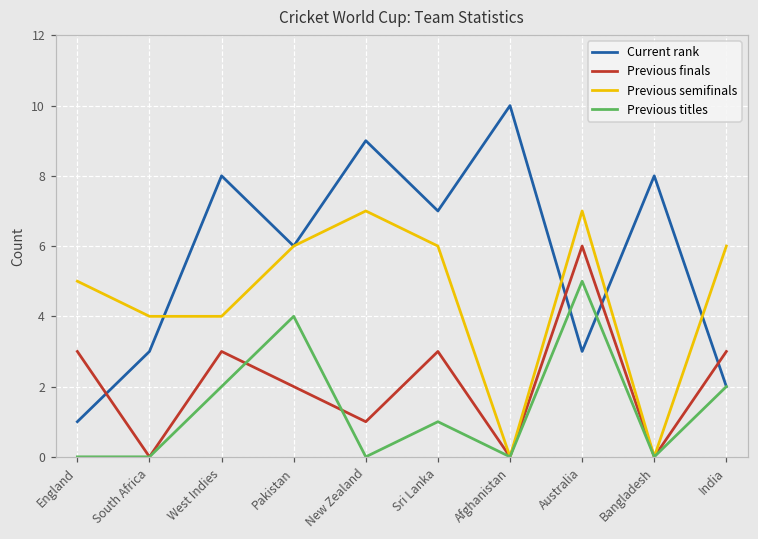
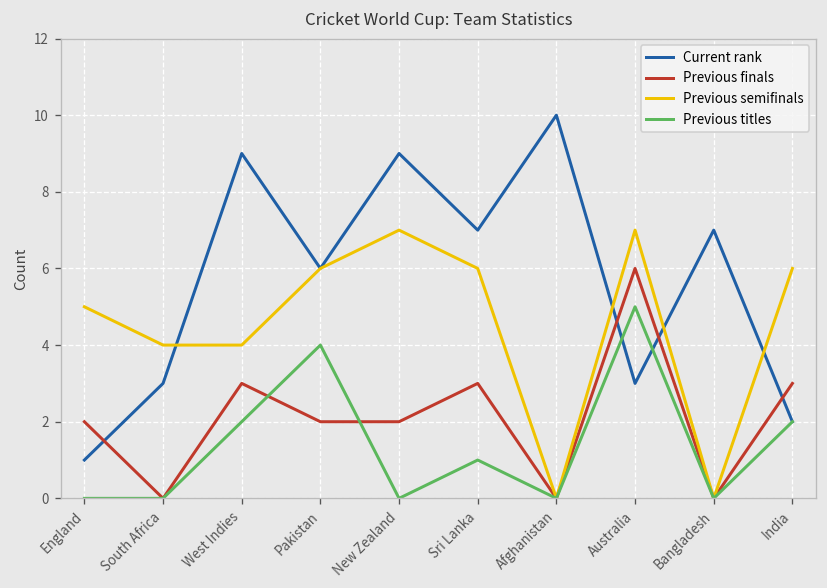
Previous finals, England: 3 -> 2
Current rank, West Indies: 8 -> 9
Previous finals, New Zealand: 1 -> 2
Current rank, Bangladesh: 8 -> 7
